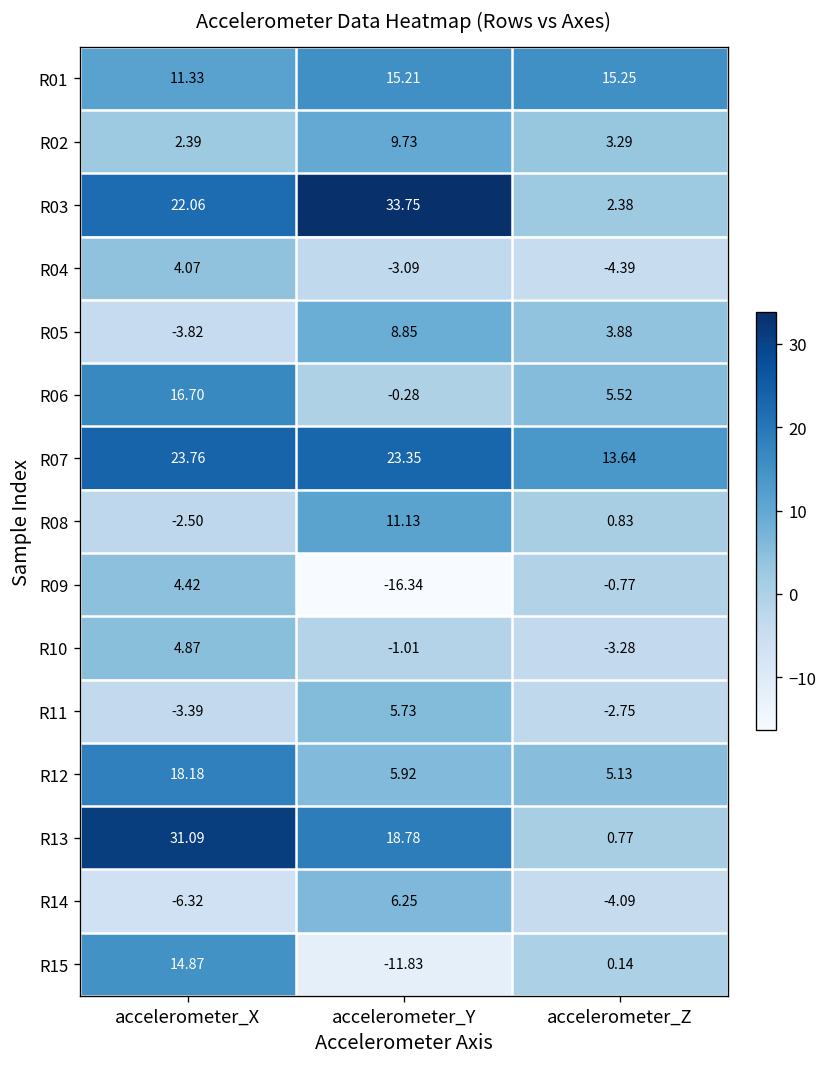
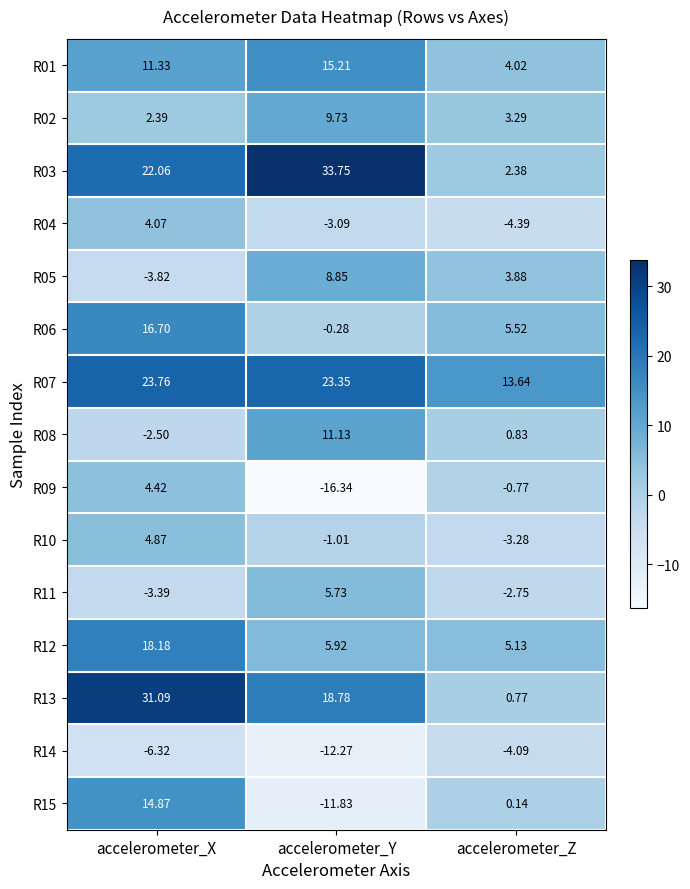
R01, accelerometer_Z: 15.25 -> 4.02
R14, accelerometer_Y: 6.25 -> -12.27
